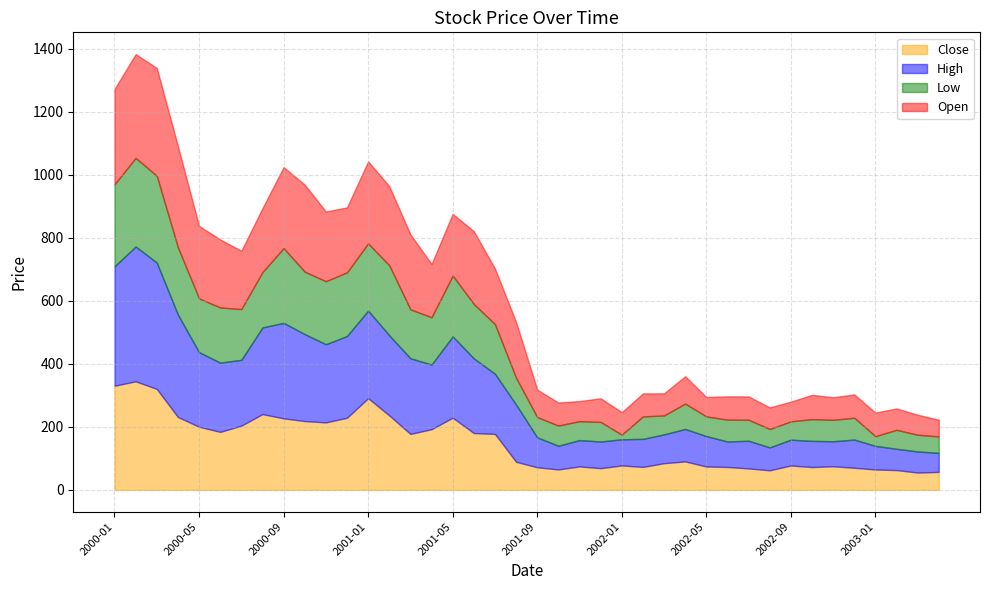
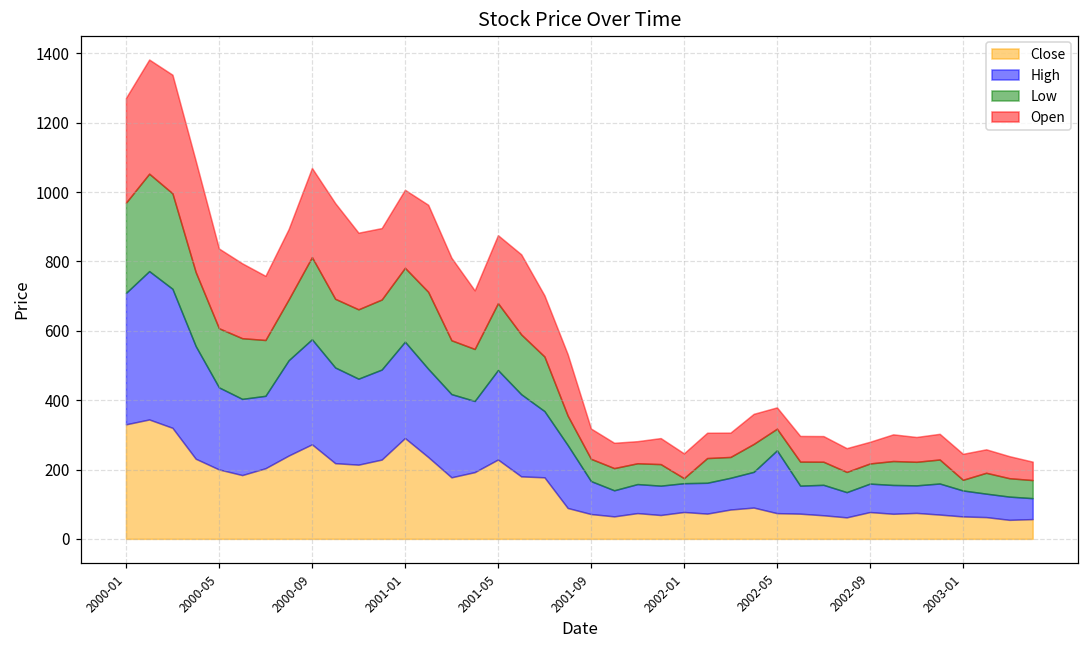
Close, 2000-09: 230 -> 270
Open, 2001-01: 260 -> 230
High, 2002-05: 100 -> 180
